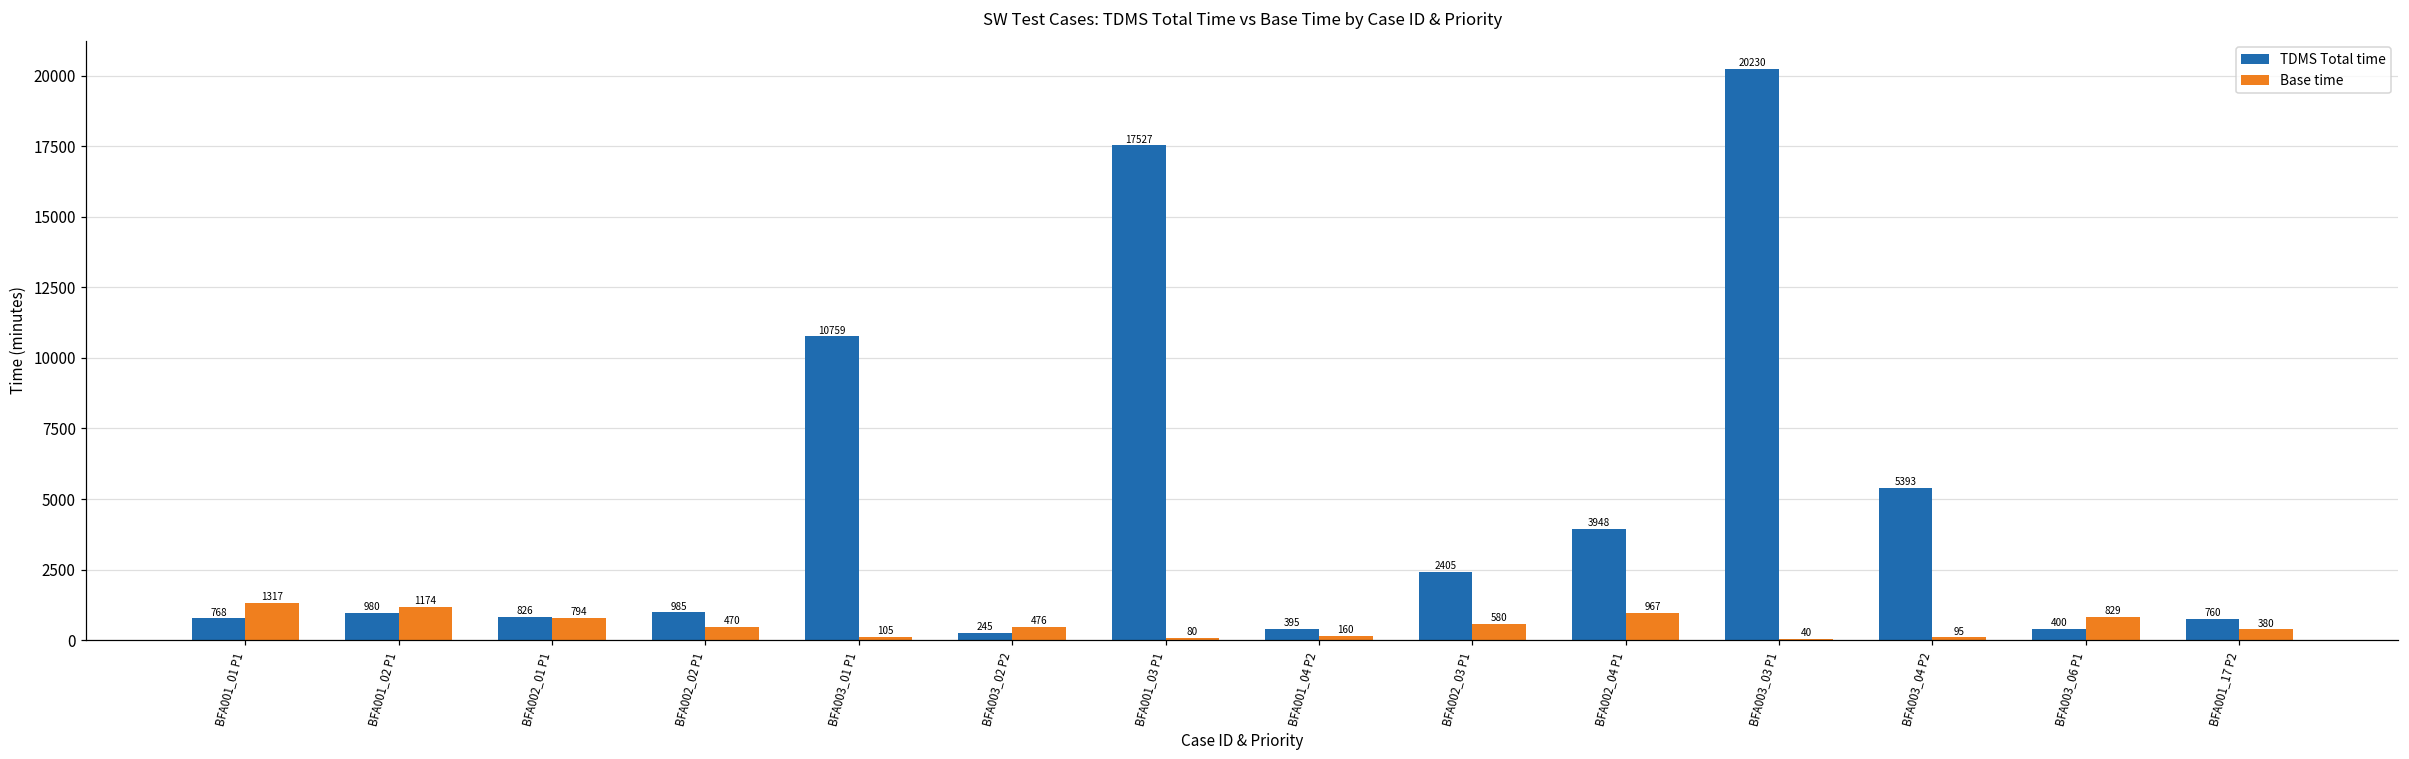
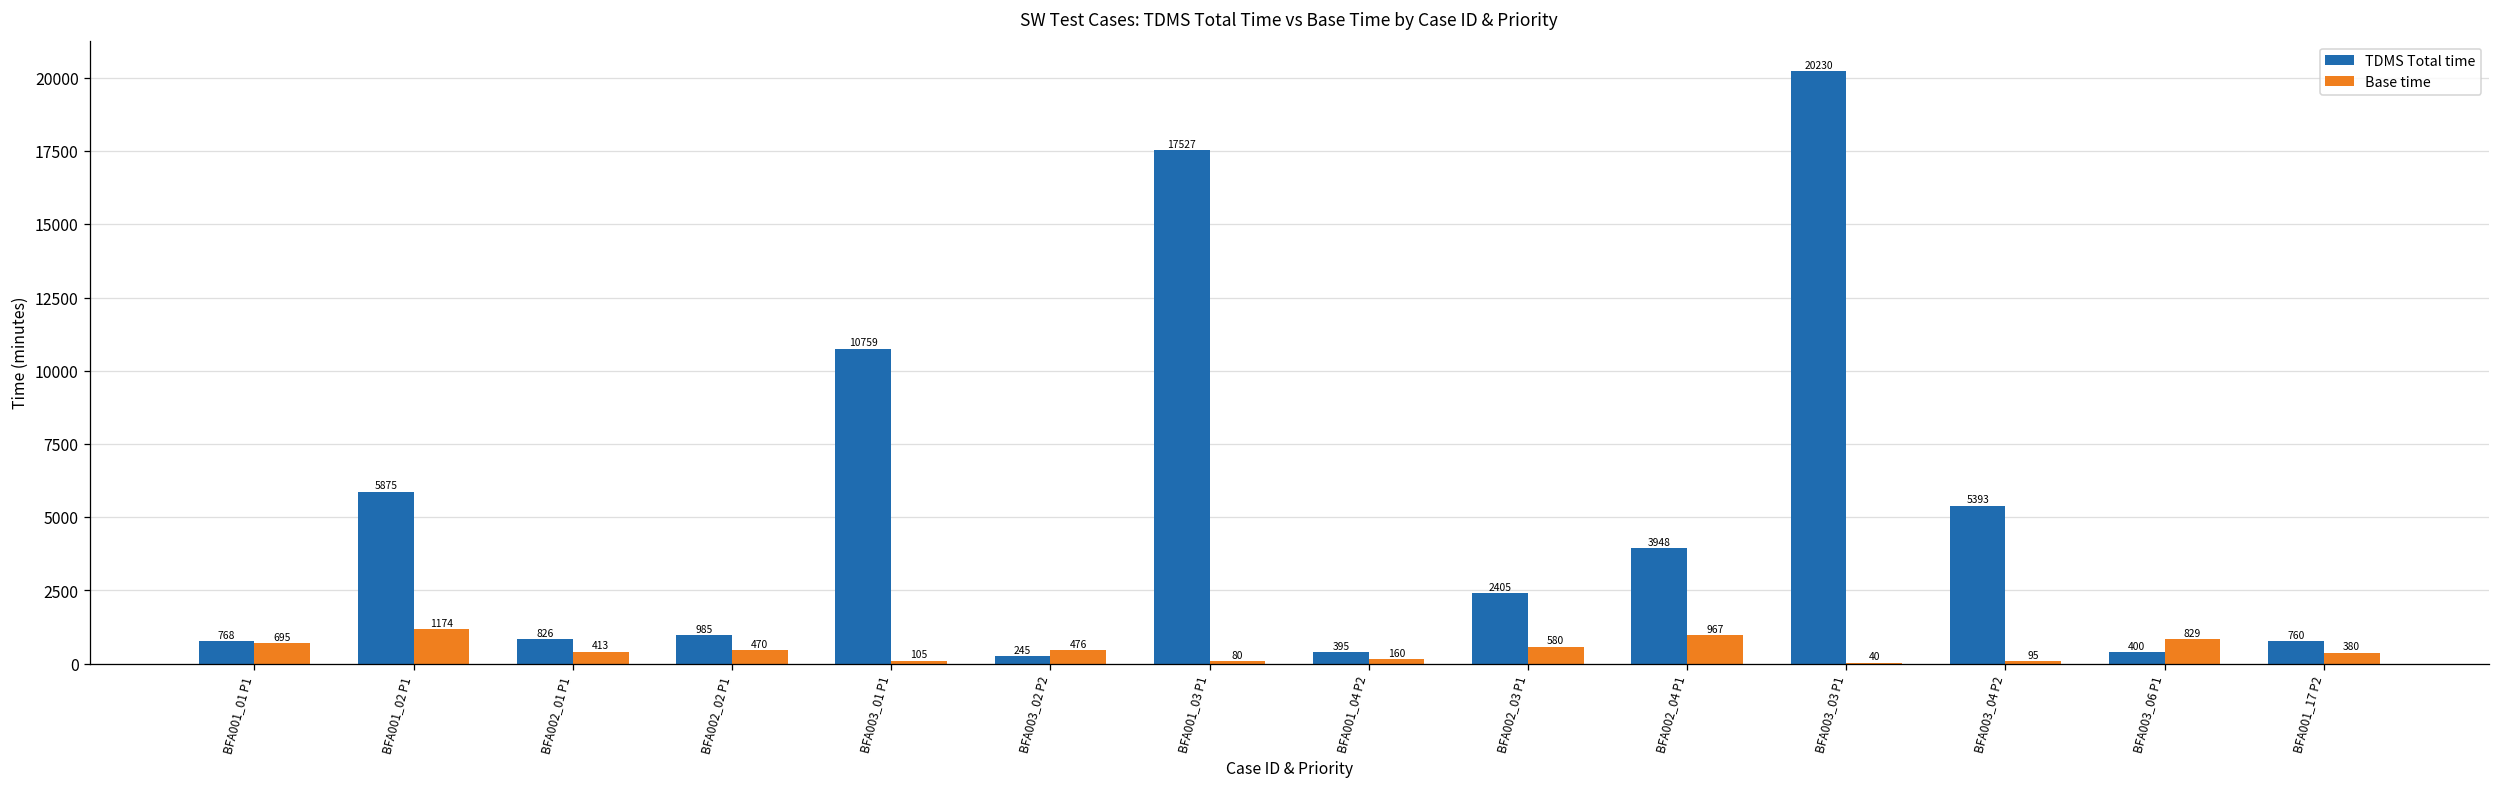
Base time, BFA001_01 P1: 1317 -> 695
TDMS Total time, BFA001_02 P1: 980 -> 5875
Base time, BFA002_01 P1: 794 -> 413
